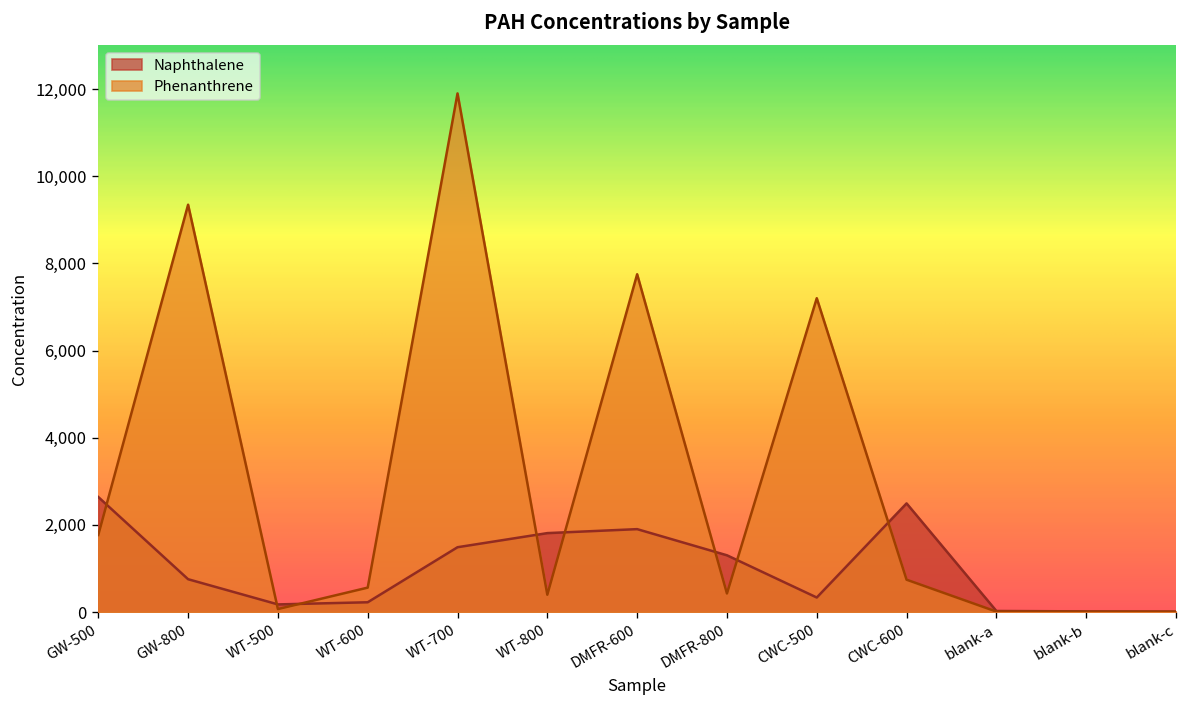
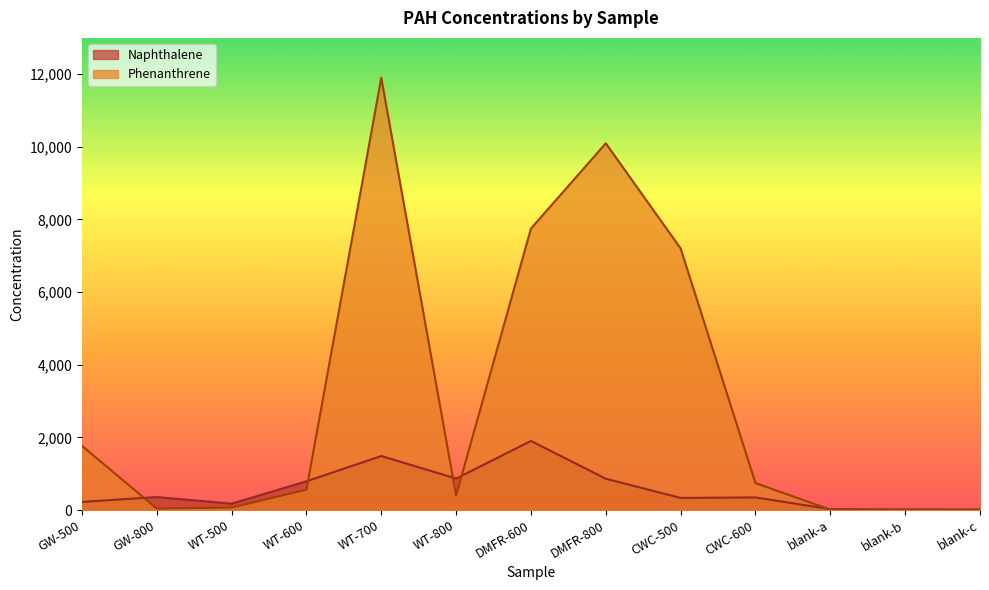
Naphthalene, GW-500: 2,600 -> 200
Naphthalene, GW-800: 800 -> 400
Phenanthrene, GW-800: 9,300 -> 0
Naphthalene, WT-600: 200 -> 800
Naphthalene, WT-800: 1,800 -> 900
Naphthalene, DMFR-800: 1,300 -> 900
Phenanthrene, DMFR-800: 400 -> 10,100
Naphthalene, CWC-600: 2,500 -> 300
